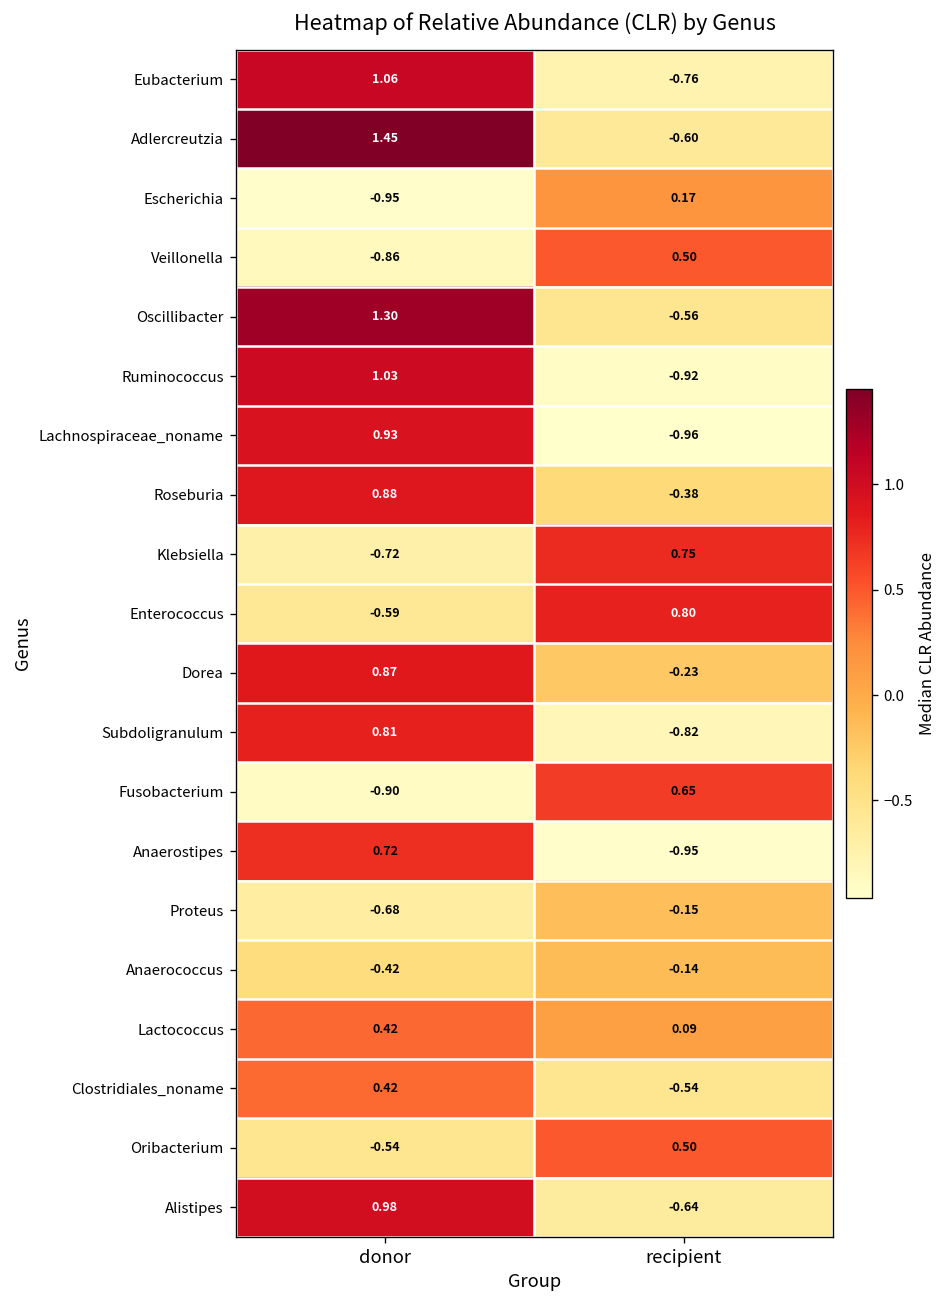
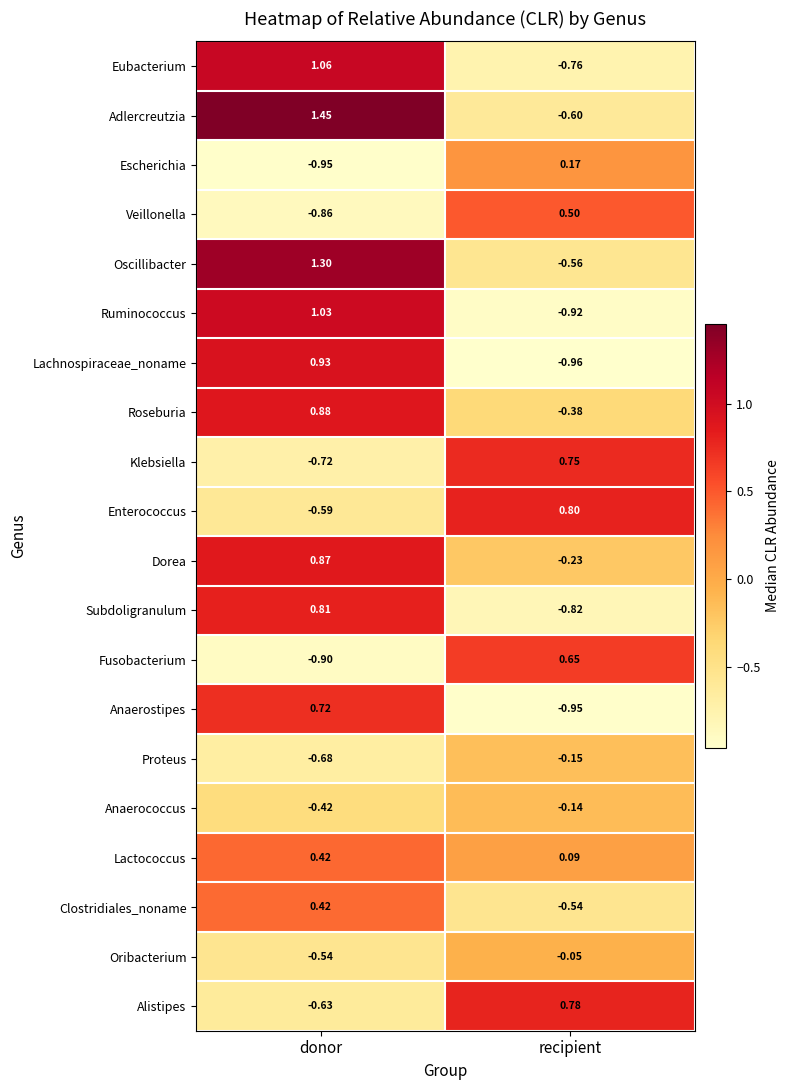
Oribacterium, recipient: 0.50 -> -0.05
Alistipes, donor: 0.98 -> -0.63
Alistipes, recipient: -0.64 -> 0.78
